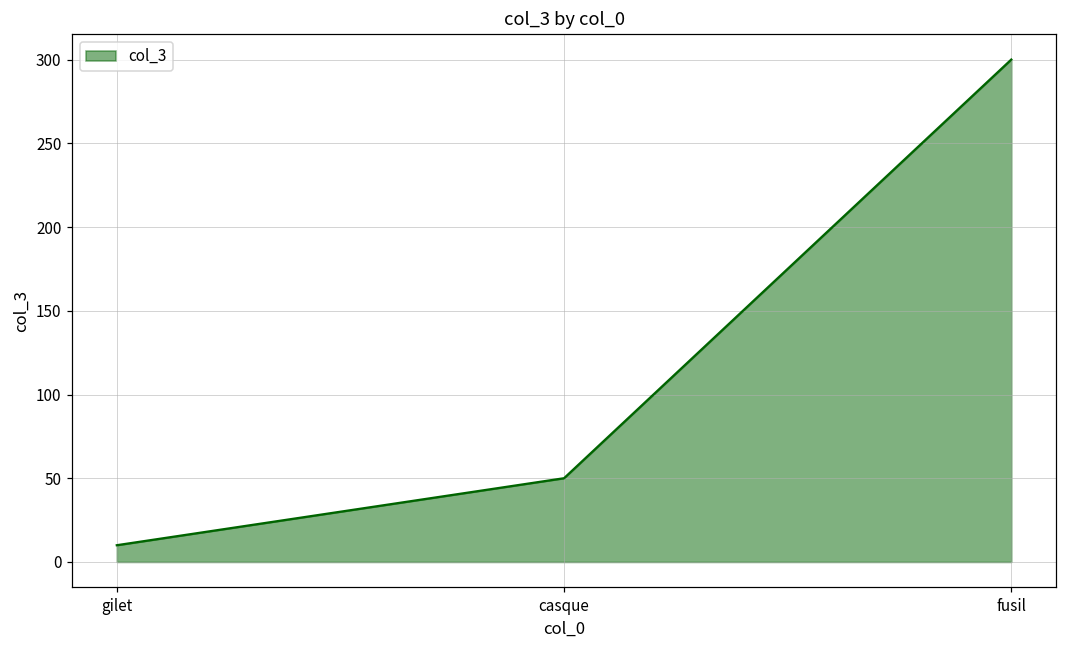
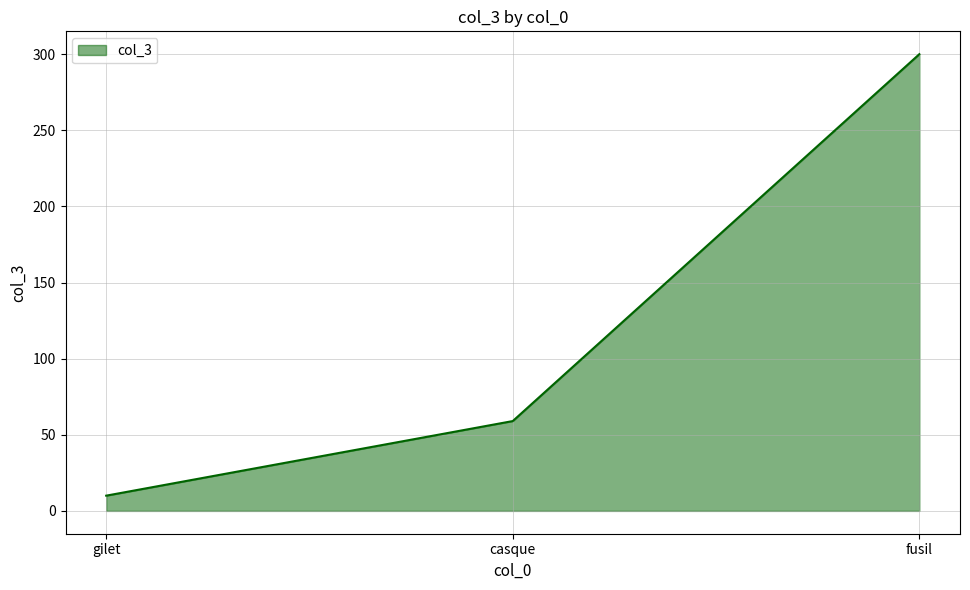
casque: 50 -> 59
